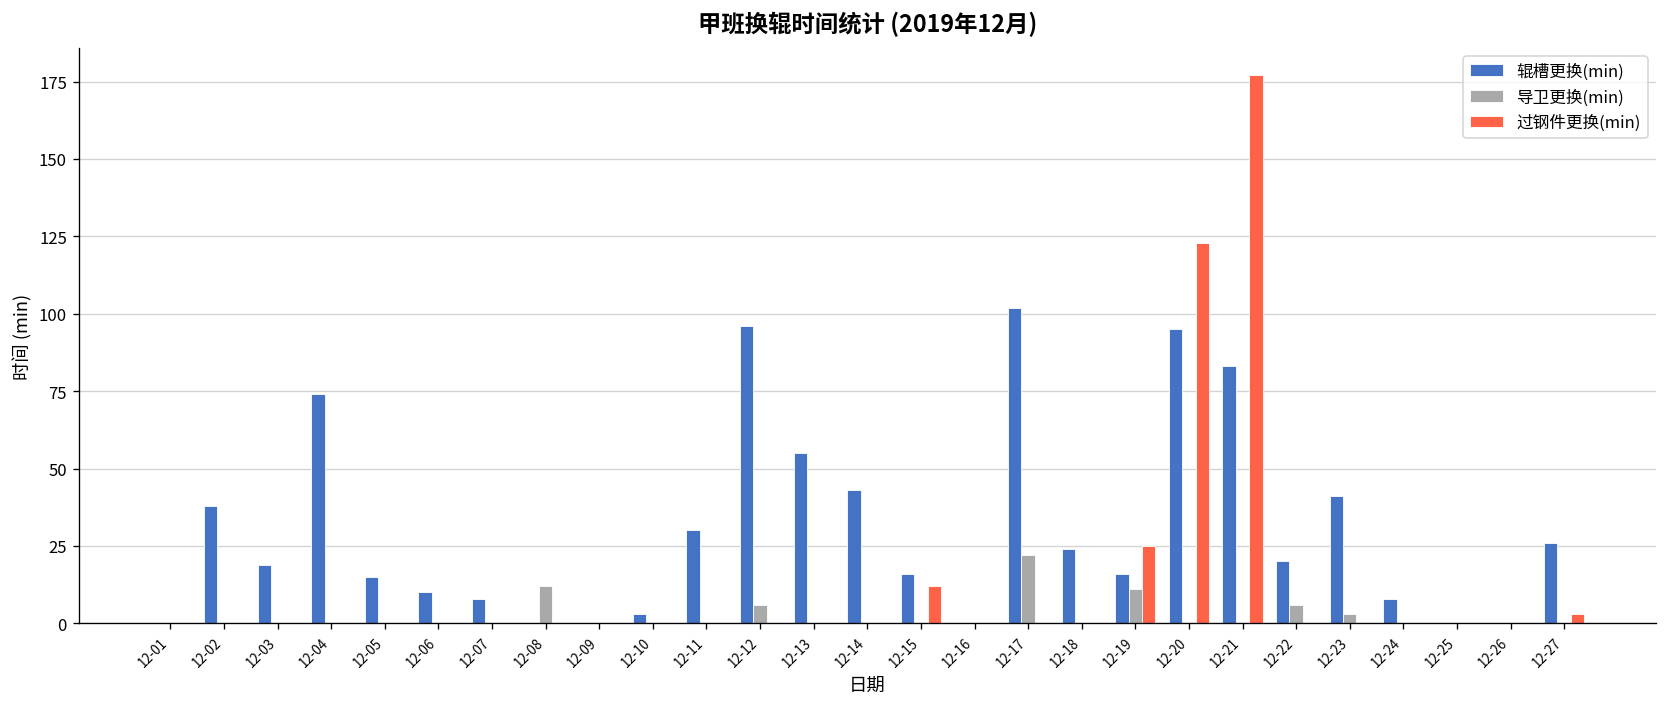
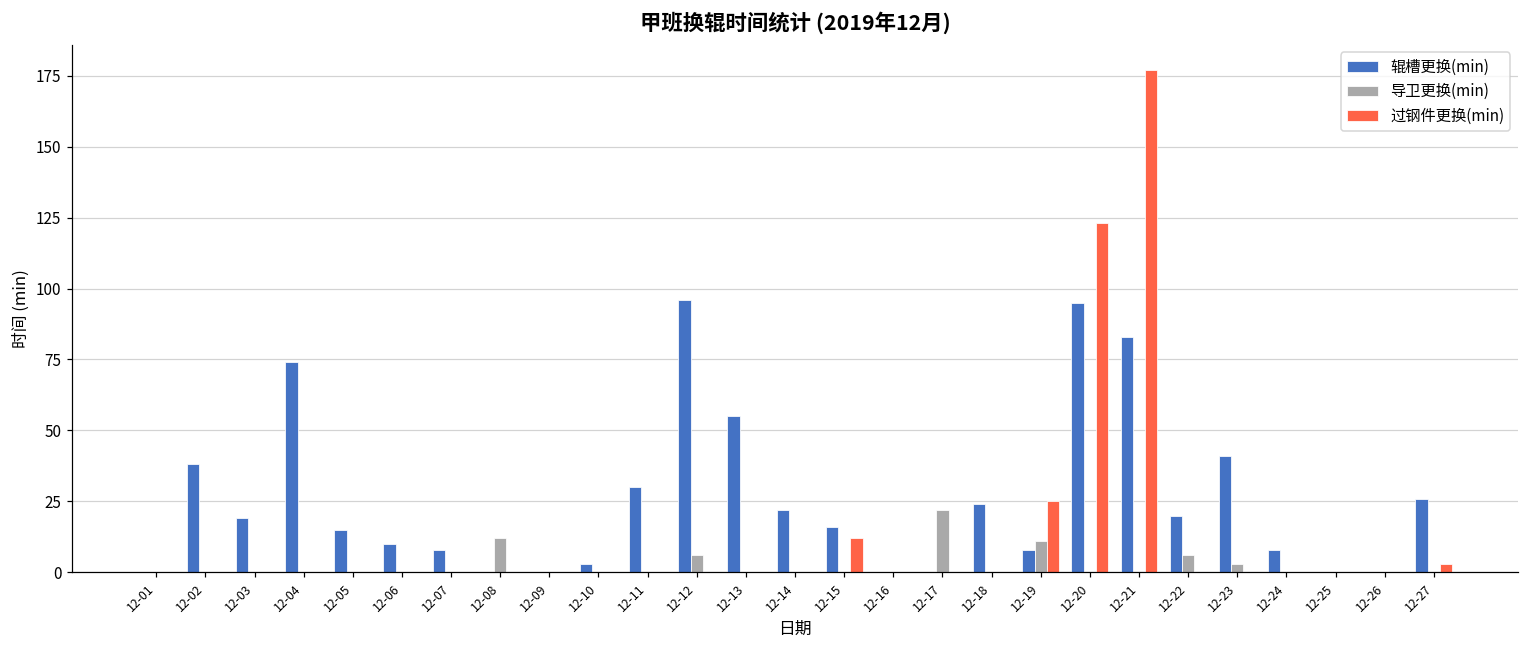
辊槽更换(min), 12-14: 43 -> 22
辊槽更换(min), 12-17: 102 -> 0
辊槽更换(min), 12-19: 16 -> 8
